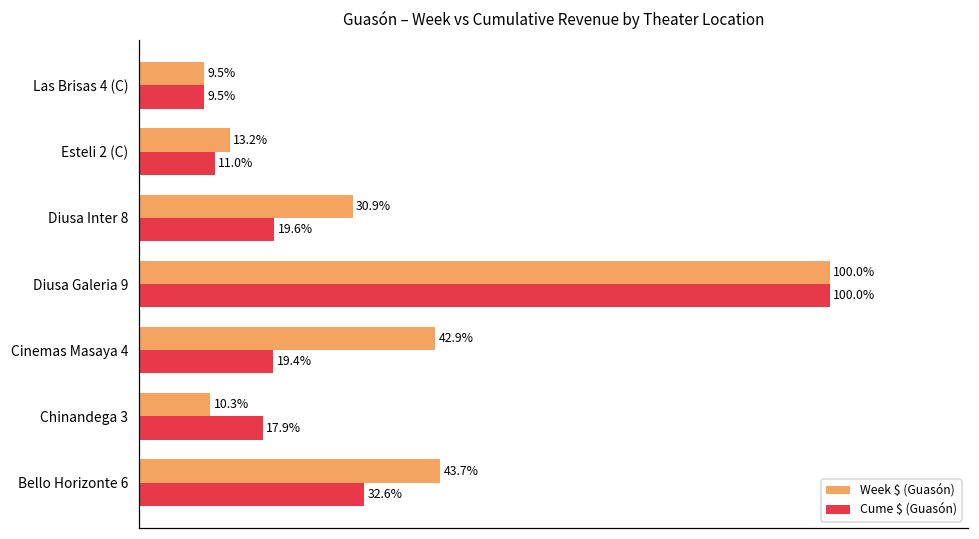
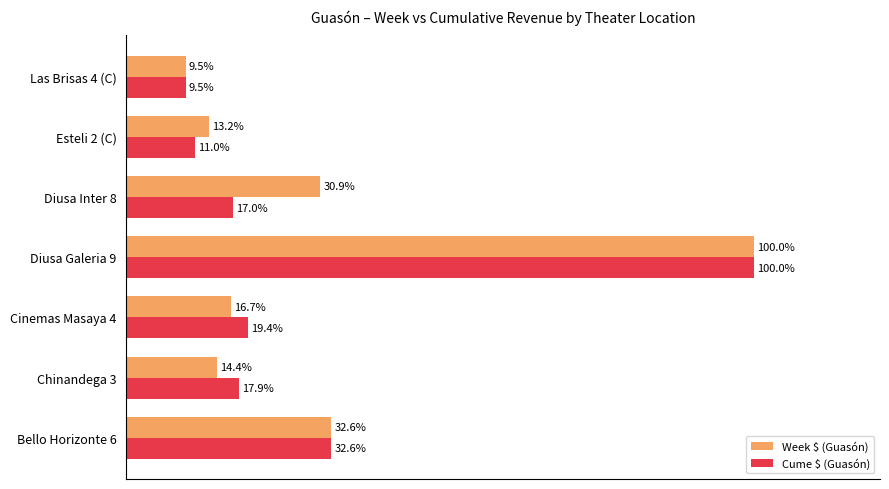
Cume $ (Guasón), Diusa Inter 8: 19.6% -> 17.0%
Week $ (Guasón), Cinemas Masaya 4: 42.9% -> 16.7%
Week $ (Guasón), Chinandega 3: 10.3% -> 14.4%
Week $ (Guasón), Bello Horizonte 6: 43.7% -> 32.6%
